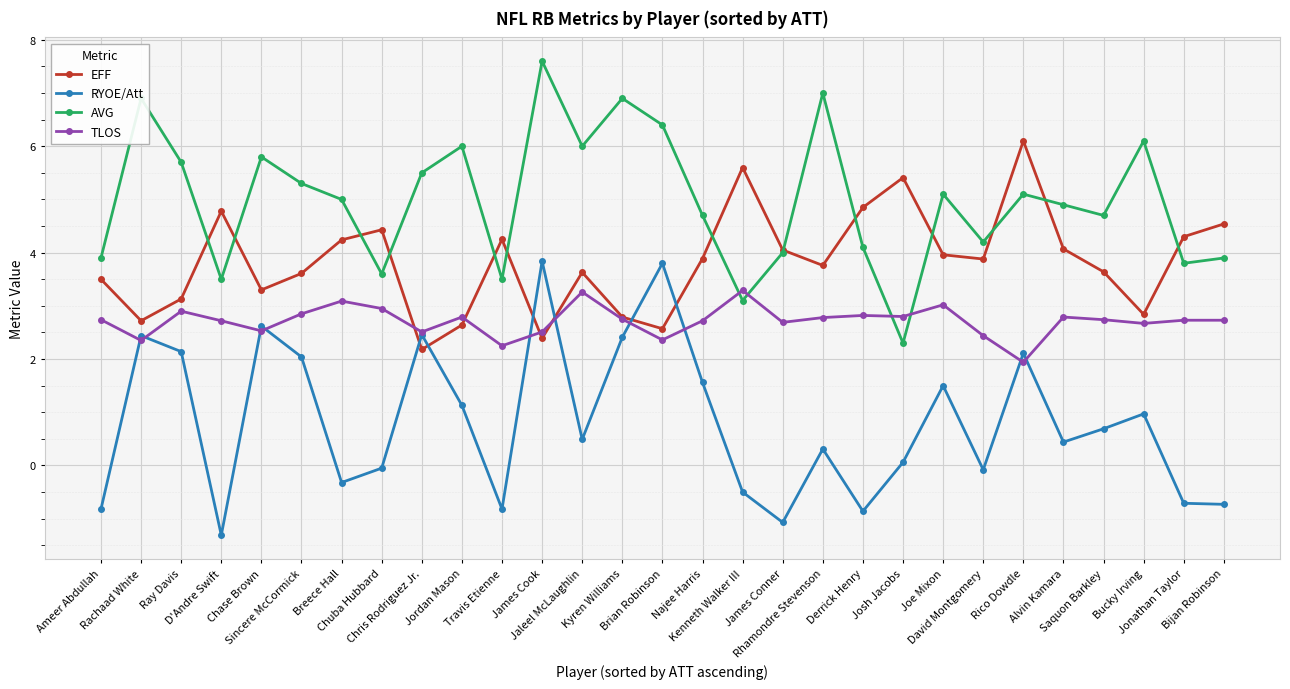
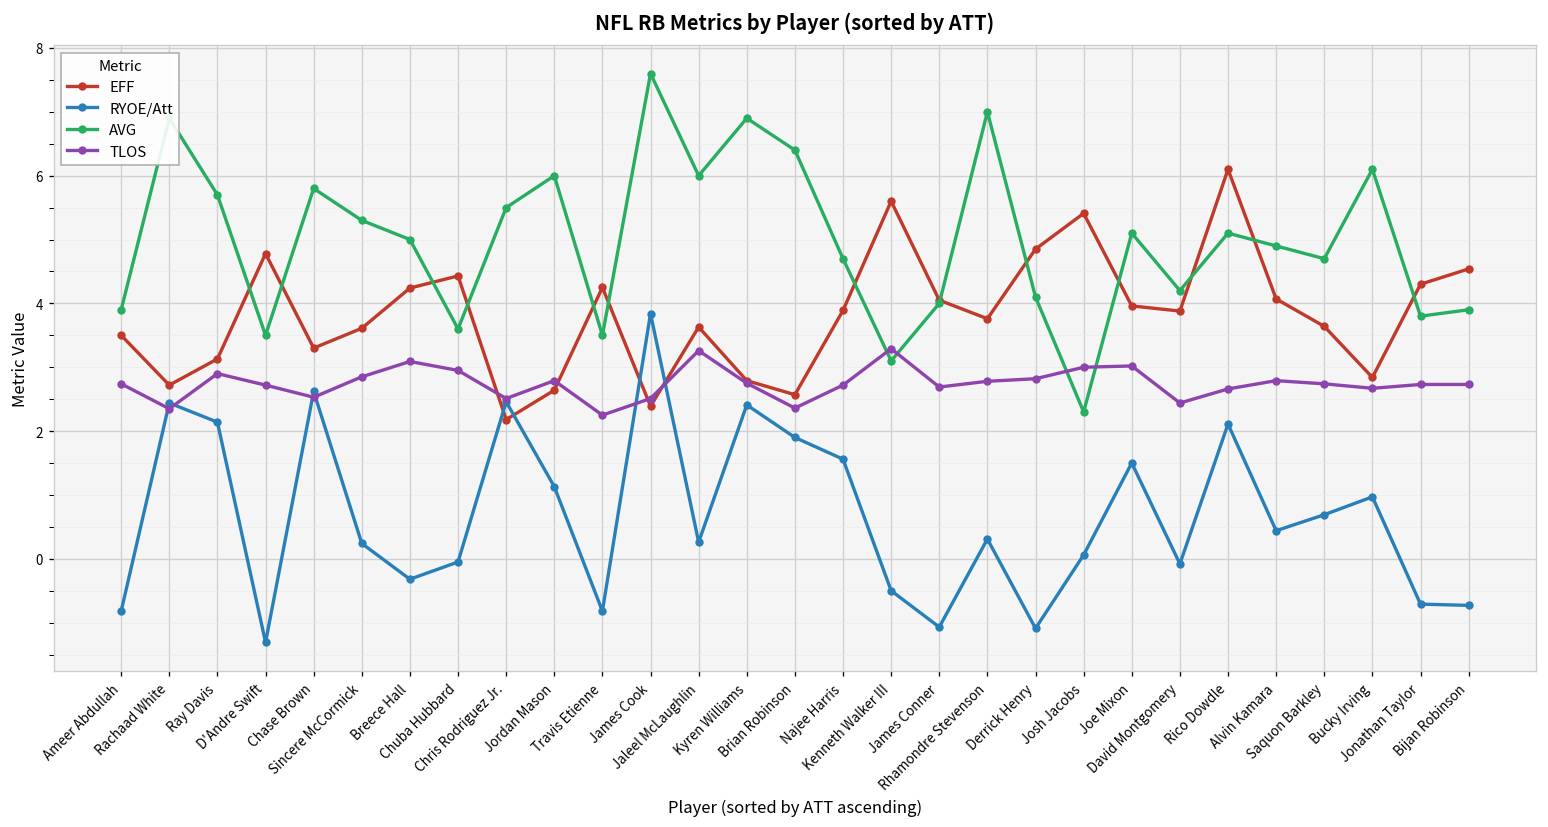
RYOE/Att, Sincere McCormick: 2.0 -> 0.2
RYOE/Att, Jaleel McLaughlin: 0.5 -> 0.3
RYOE/Att, Brian Robinson: 3.8 -> 1.9
RYOE/Att, Derrick Henry: -0.9 -> -1.1
TLOS, Josh Jacobs: 2.8 -> 3.0
TLOS, Rico Dowdle: 1.9 -> 2.7
